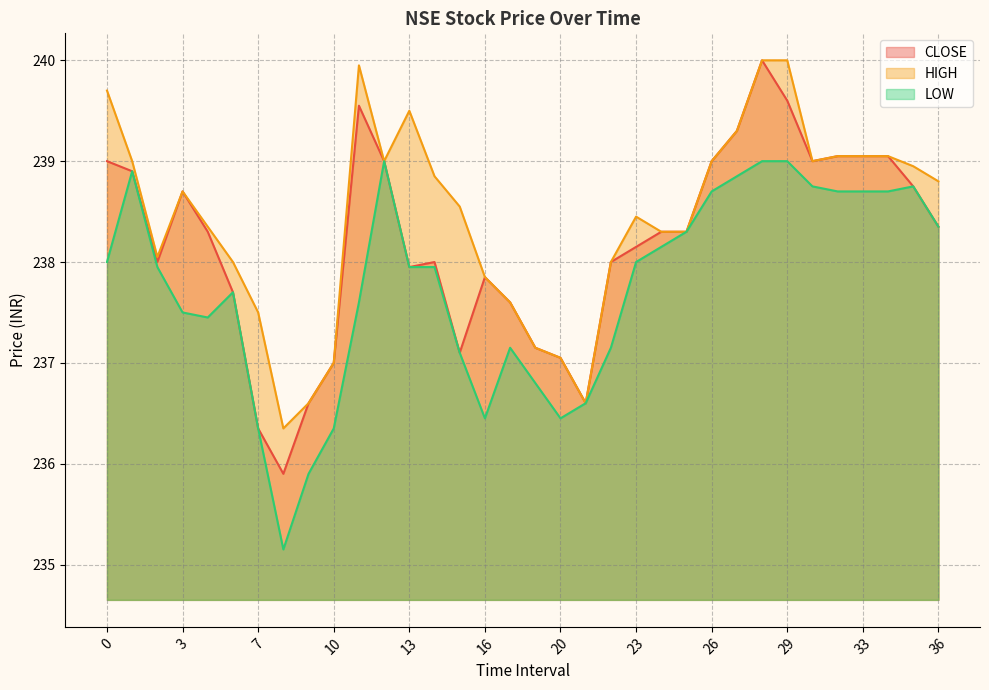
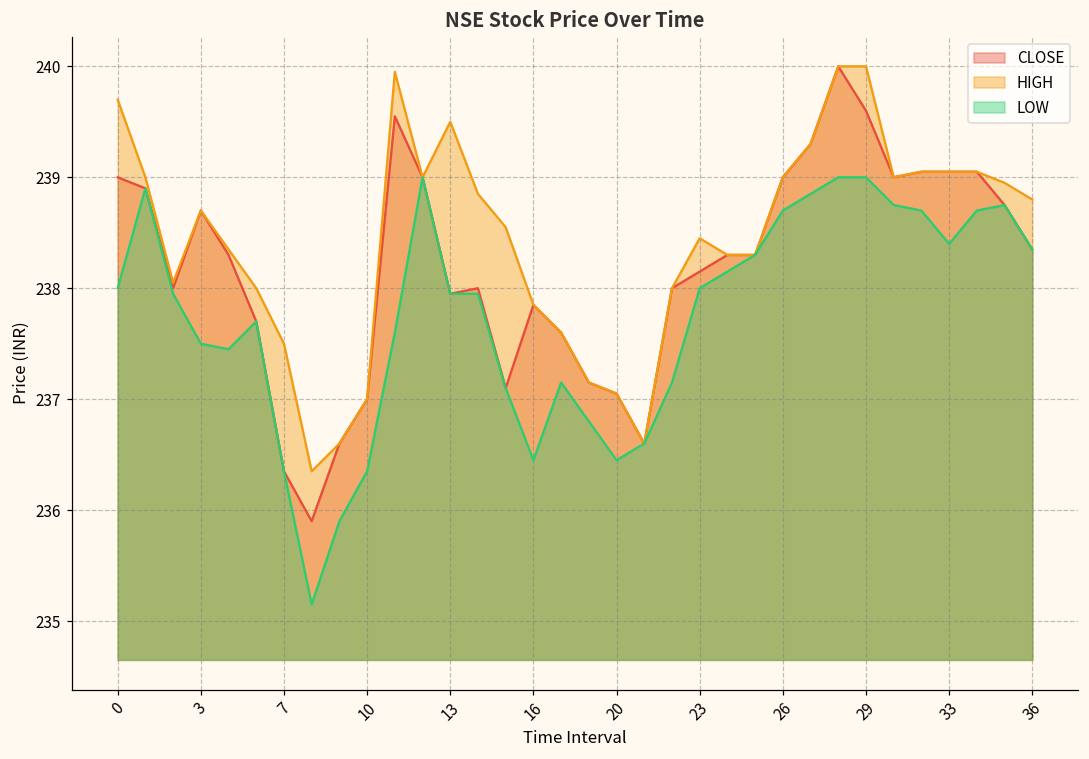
LOW, 33: 238.7 -> 238.4
